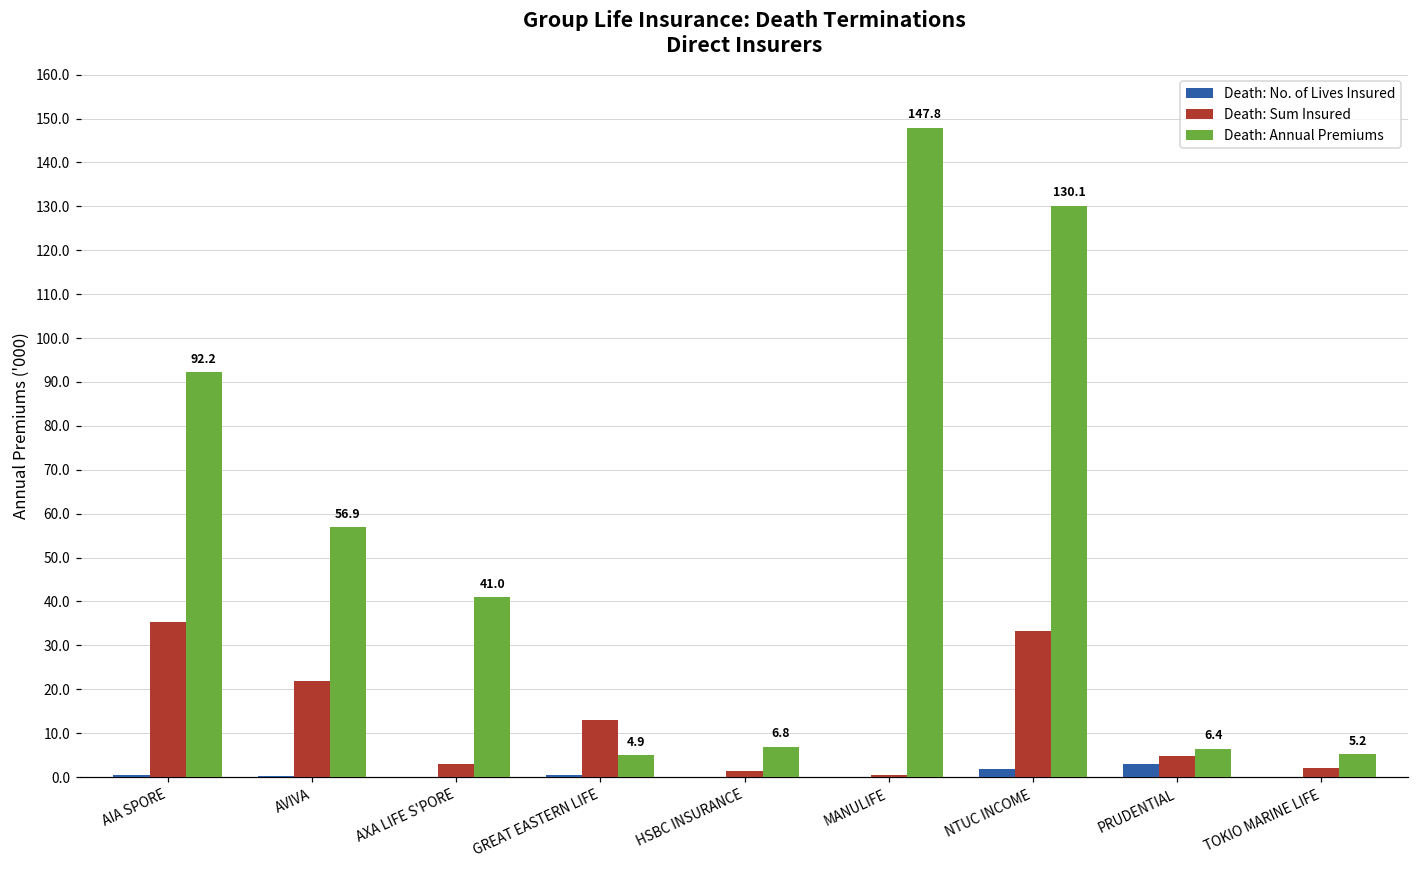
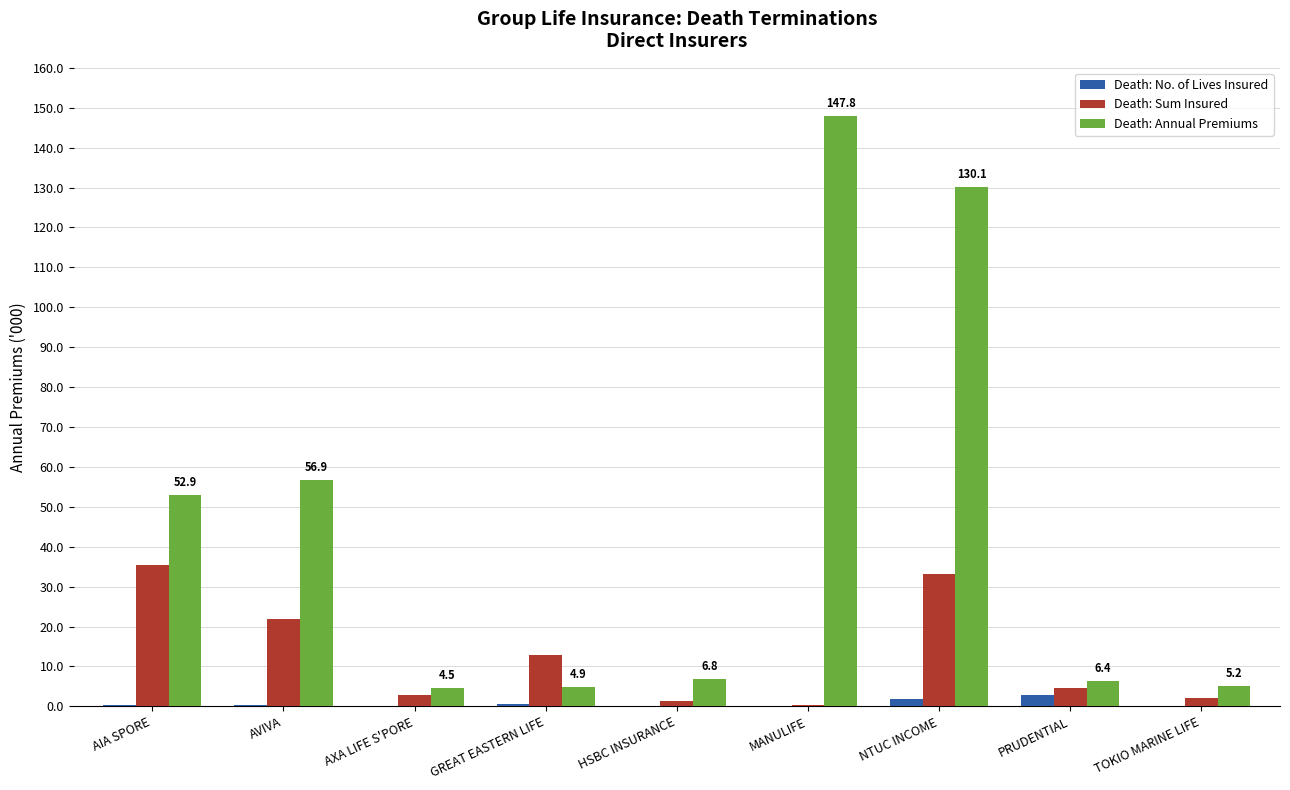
Death: Annual Premiums, AIA SPORE: 92.2 -> 52.9
Death: Annual Premiums, AXA LIFE S'PORE: 41.0 -> 4.5
